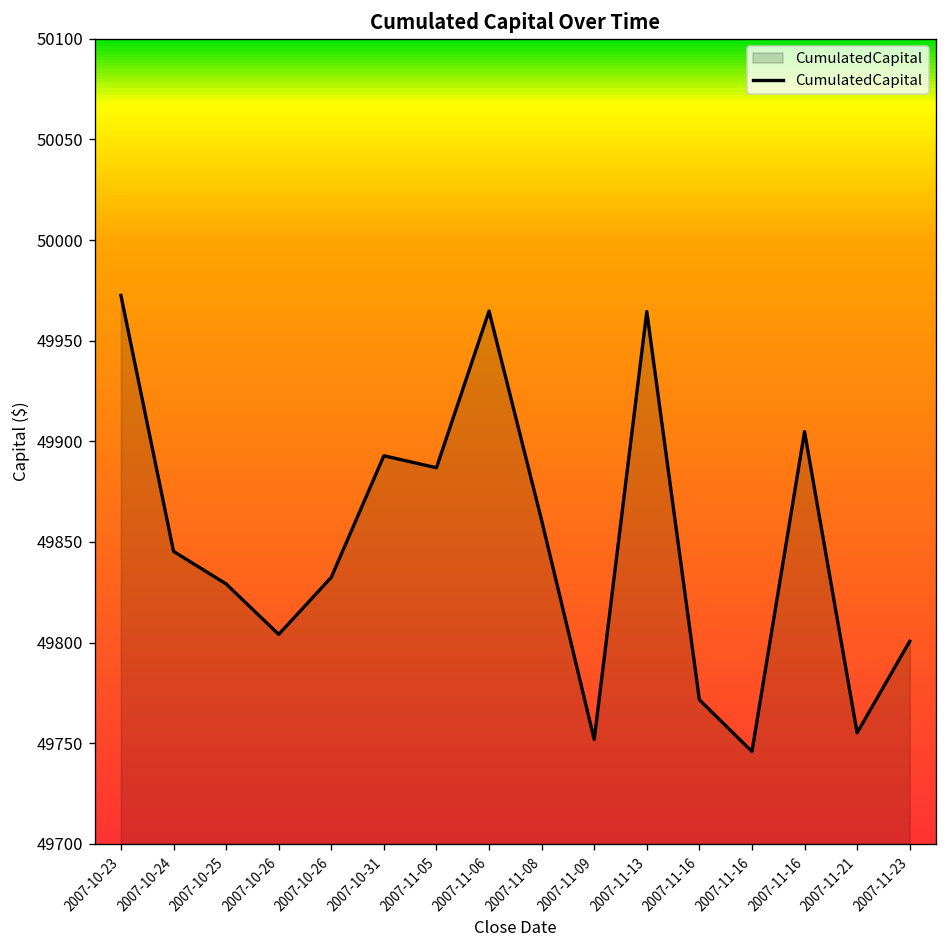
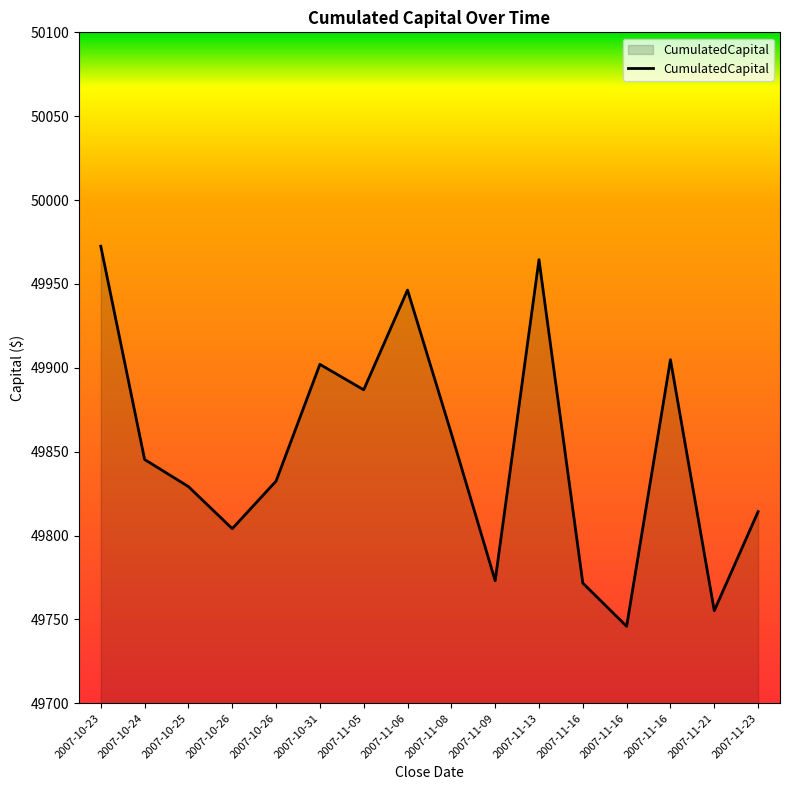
2007-10-31: 49893 -> 49902
2007-11-06: 49965 -> 49946
2007-11-09: 49752 -> 49773
2007-11-23: 49801 -> 49814
